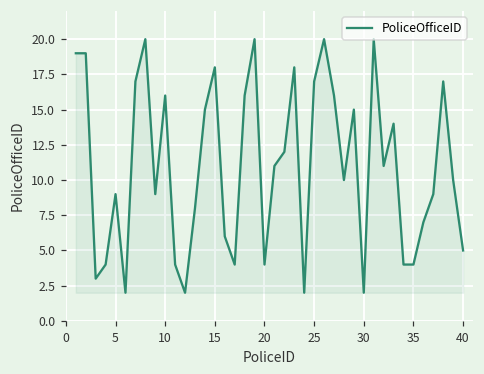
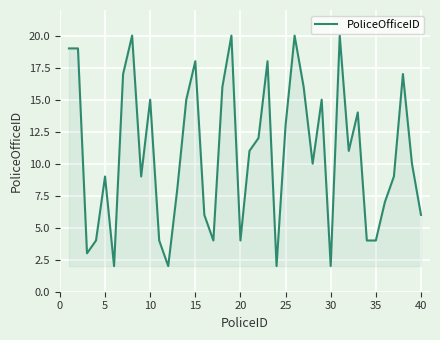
10: 16 -> 15
25: 17 -> 13
40: 5 -> 6
